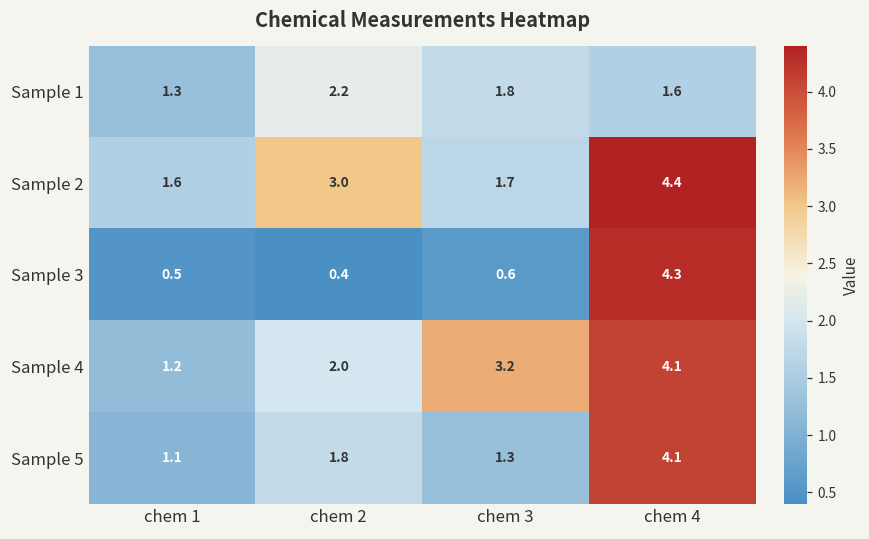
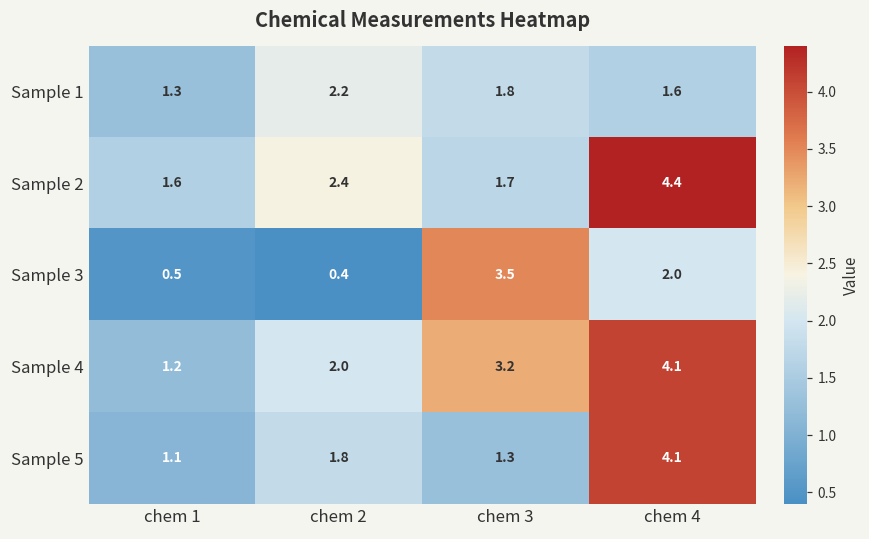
Sample 2, chem 2: 3.0 -> 2.4
Sample 3, chem 3: 0.6 -> 3.5
Sample 3, chem 4: 4.3 -> 2.0
